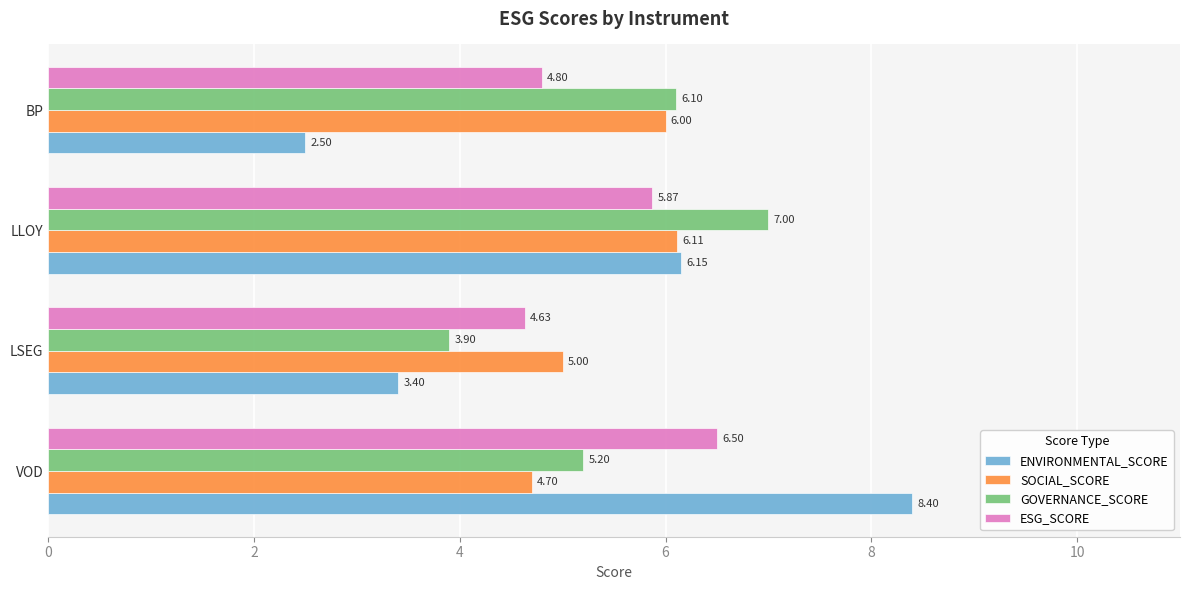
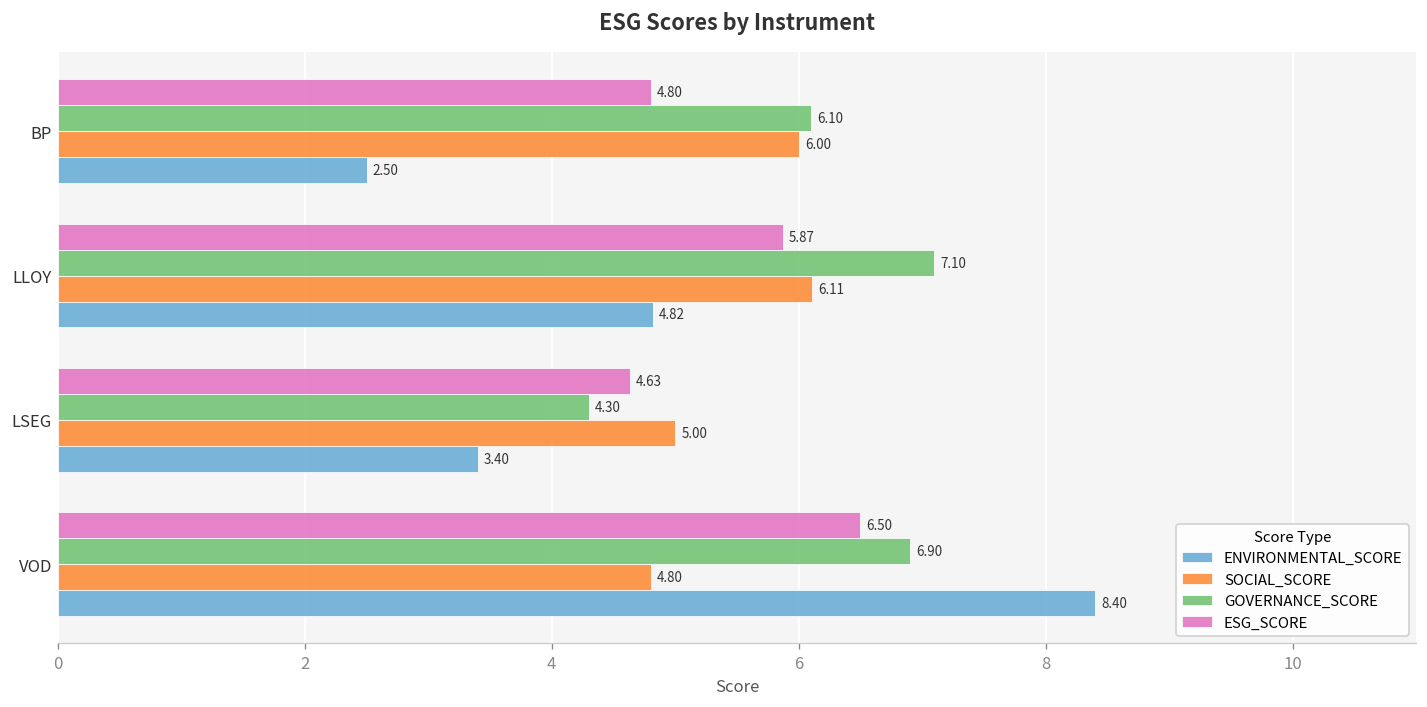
GOVERNANCE_SCORE, LLOY: 7.00 -> 7.10
ENVIRONMENTAL_SCORE, LLOY: 6.15 -> 4.82
GOVERNANCE_SCORE, LSEG: 3.90 -> 4.30
GOVERNANCE_SCORE, VOD: 5.20 -> 6.90
SOCIAL_SCORE, VOD: 4.70 -> 4.80
